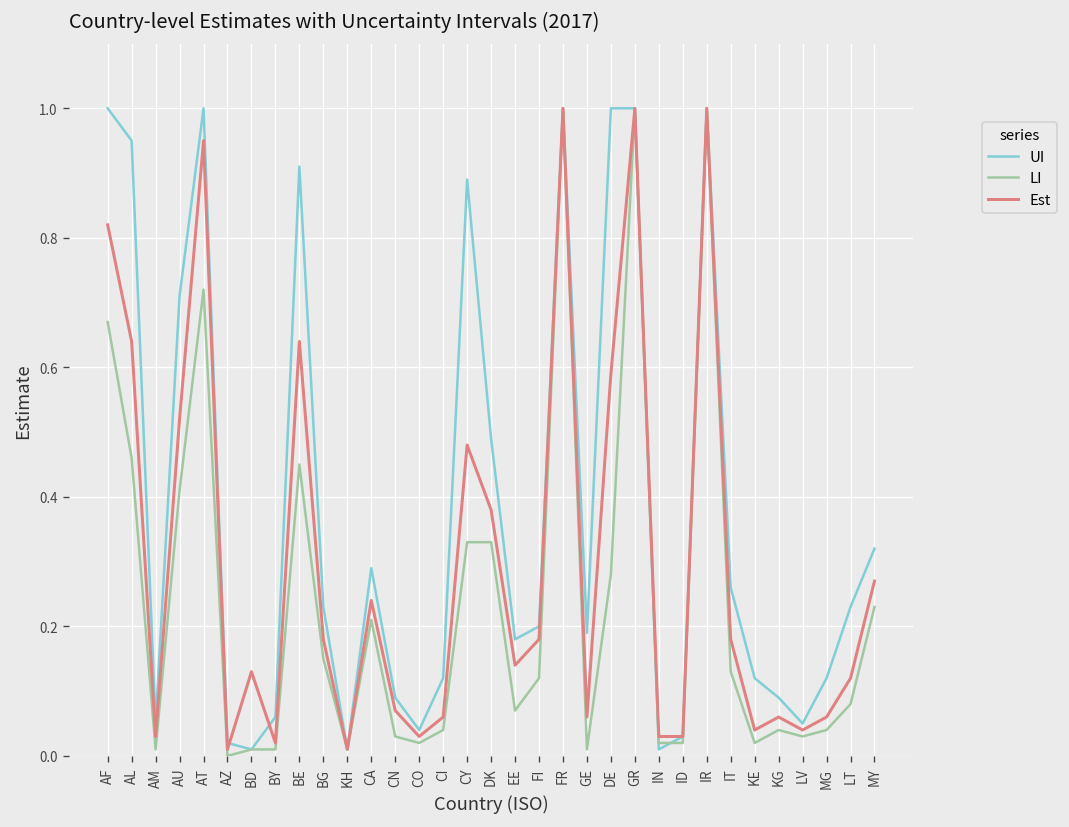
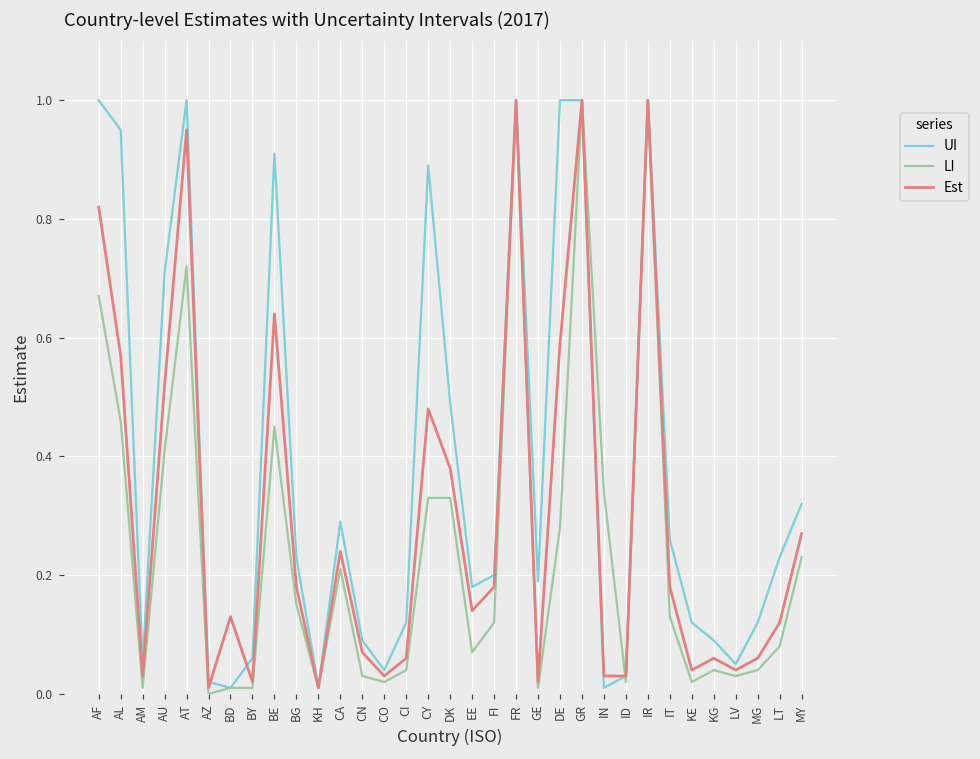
Est, AL: 0.64 -> 0.57
Est, GE: 0.06 -> 0.02
LI, IN: 0.02 -> 0.34
